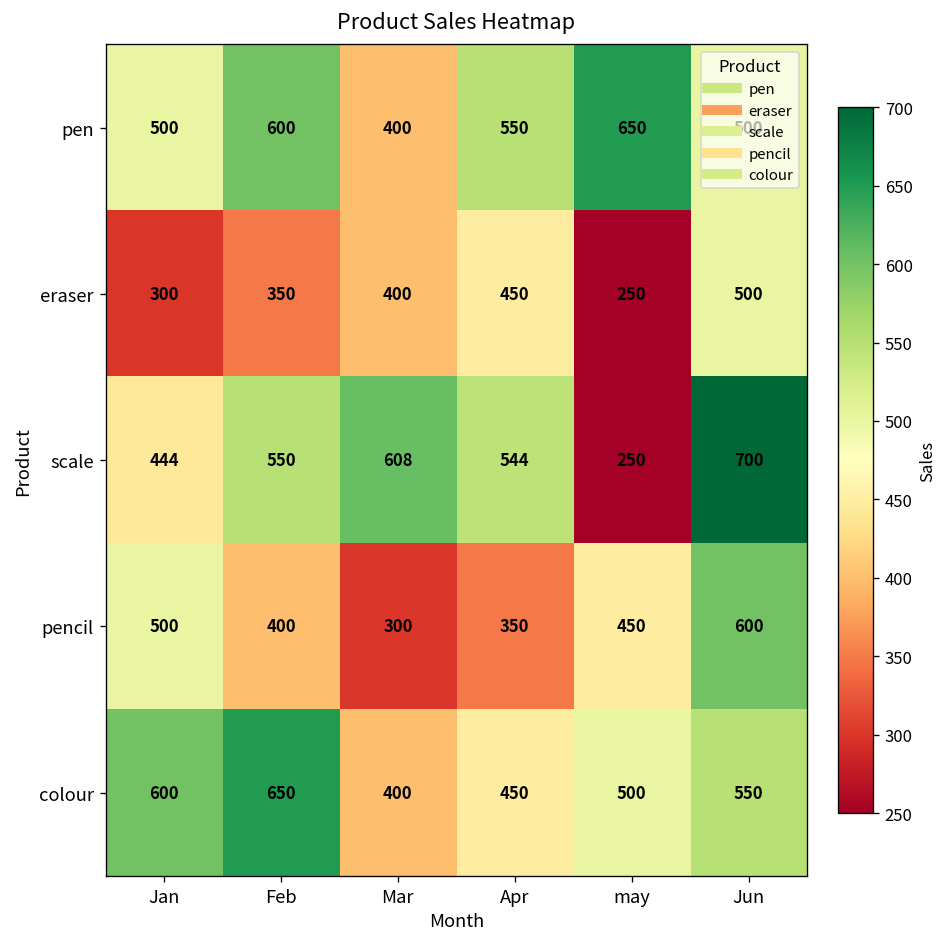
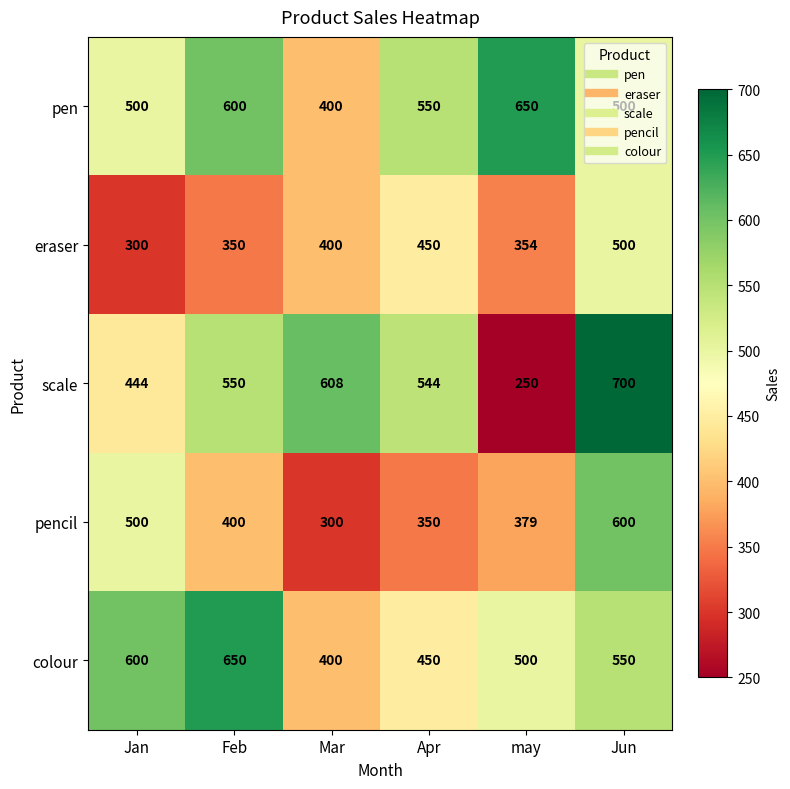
eraser, may: 250 -> 354
pencil, may: 450 -> 379
